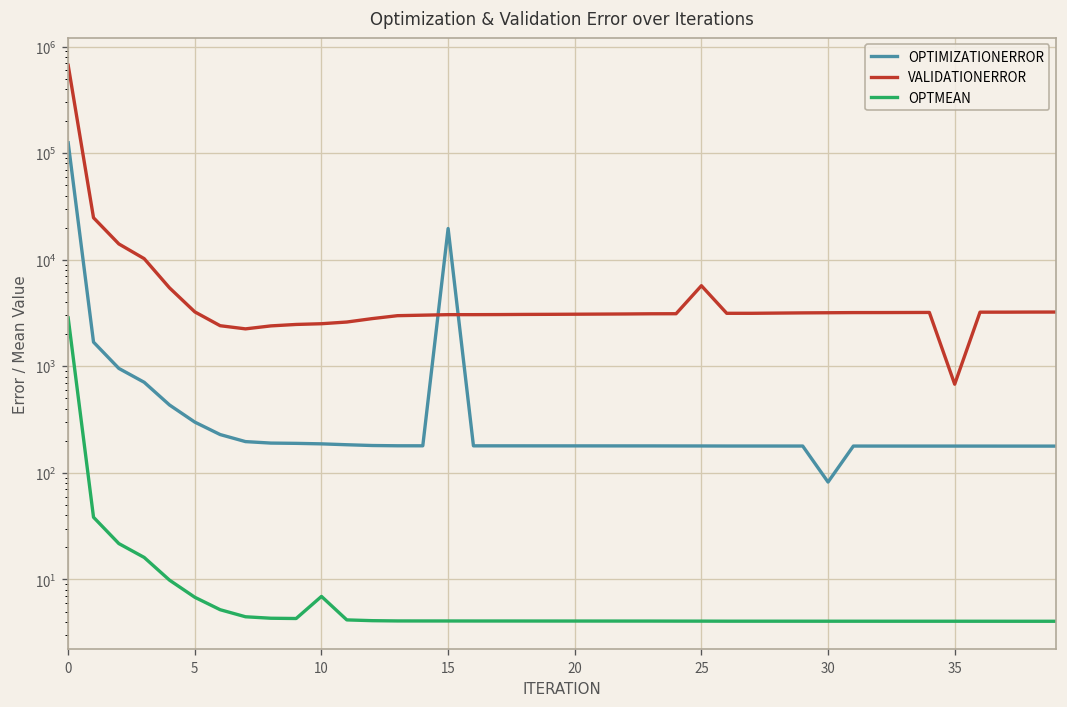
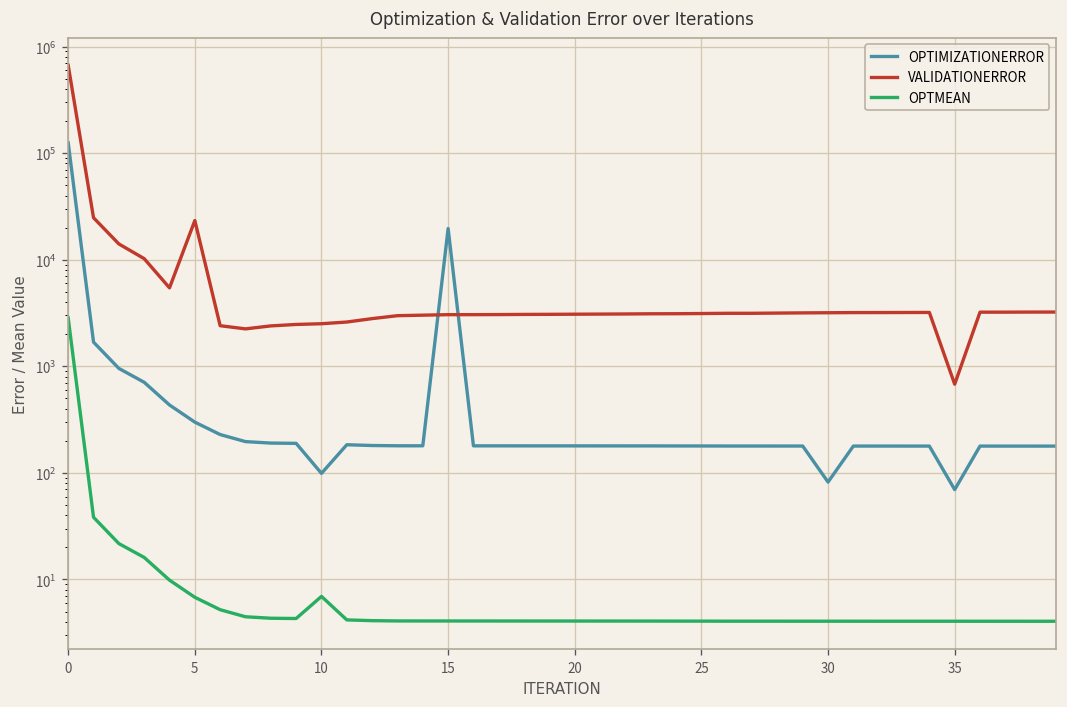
VALIDATIONERROR, 5: 3200 -> 23000
OPTIMIZATIONERROR, 10: 190 -> 100
VALIDATIONERROR, 25: 6000 -> 3100
OPTIMIZATIONERROR, 35: 180 -> 70
